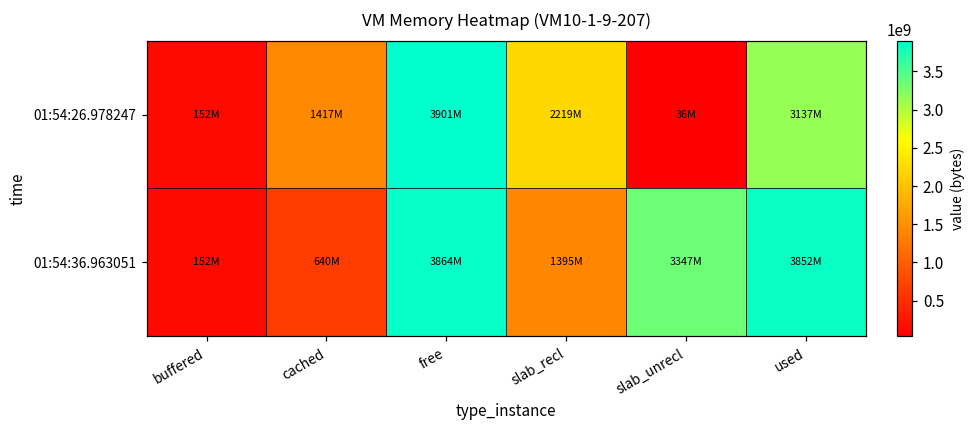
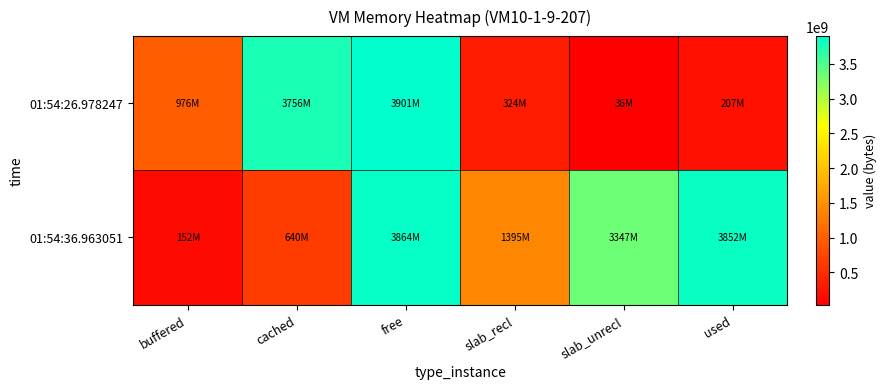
01:54:26.978247, buffered: 152M -> 976M
01:54:26.978247, cached: 1417M -> 3756M
01:54:26.978247, slab_recl: 2219M -> 324M
01:54:26.978247, used: 3137M -> 207M
